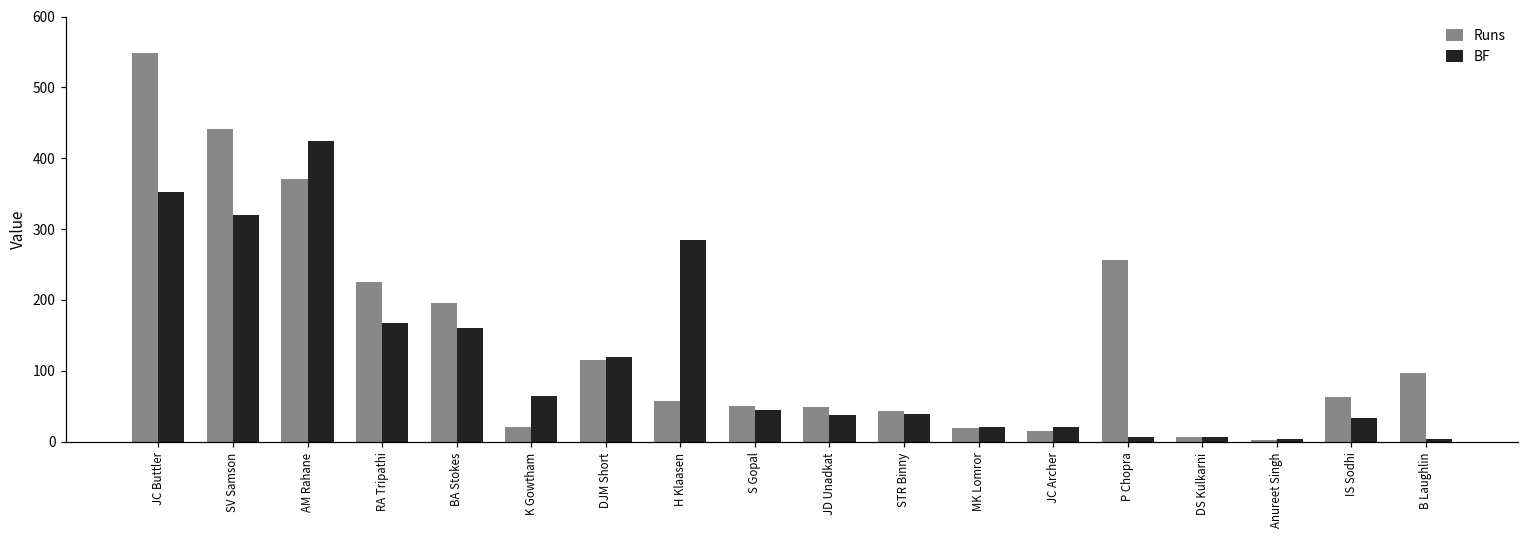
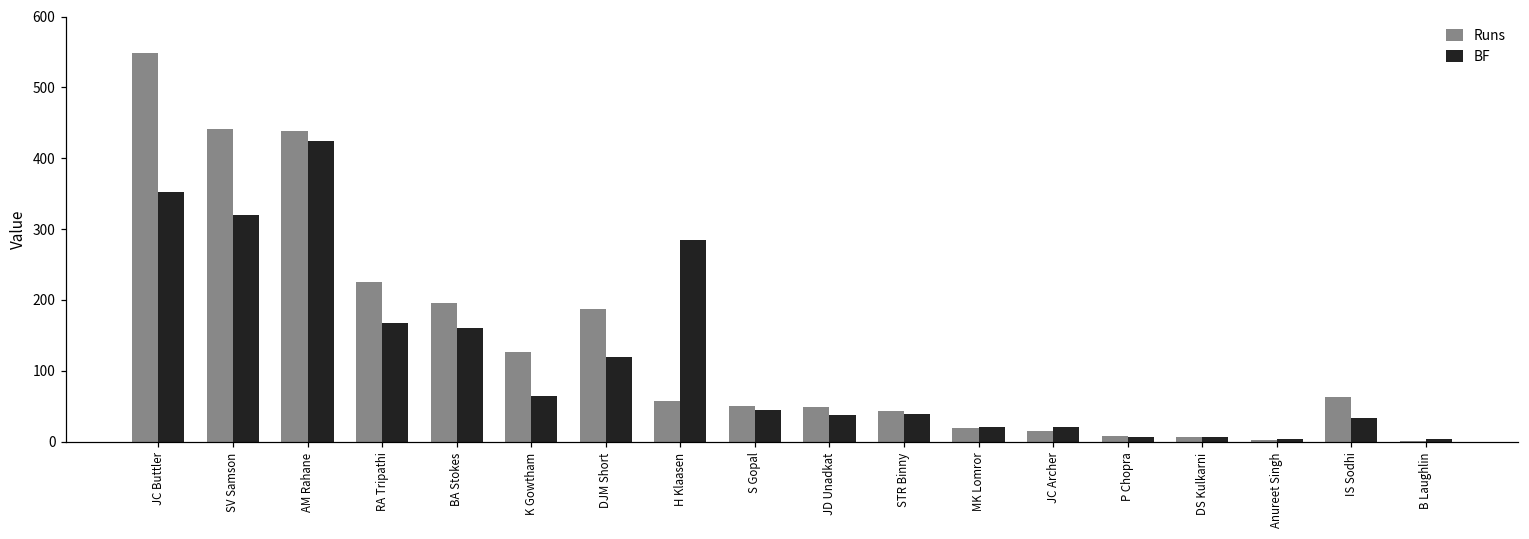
Runs, AM Rahane: 370 -> 440
Runs, K Gowtham: 20 -> 130
Runs, DJM Short: 120 -> 190
Runs, P Chopra: 260 -> 10
Runs, B Laughlin: 100 -> 0
